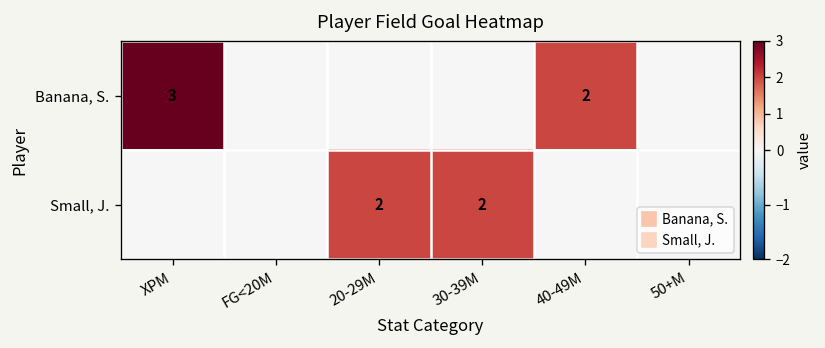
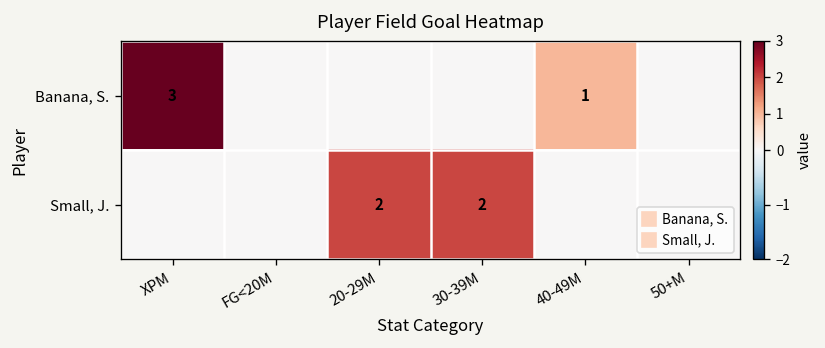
Banana, S., 40-49M: 2 -> 1
